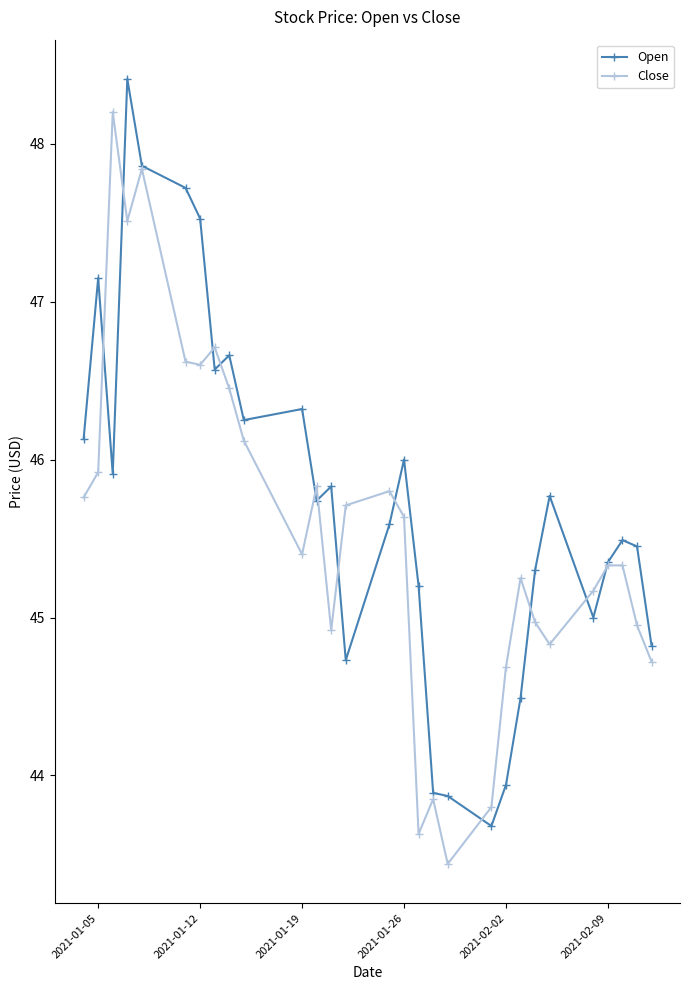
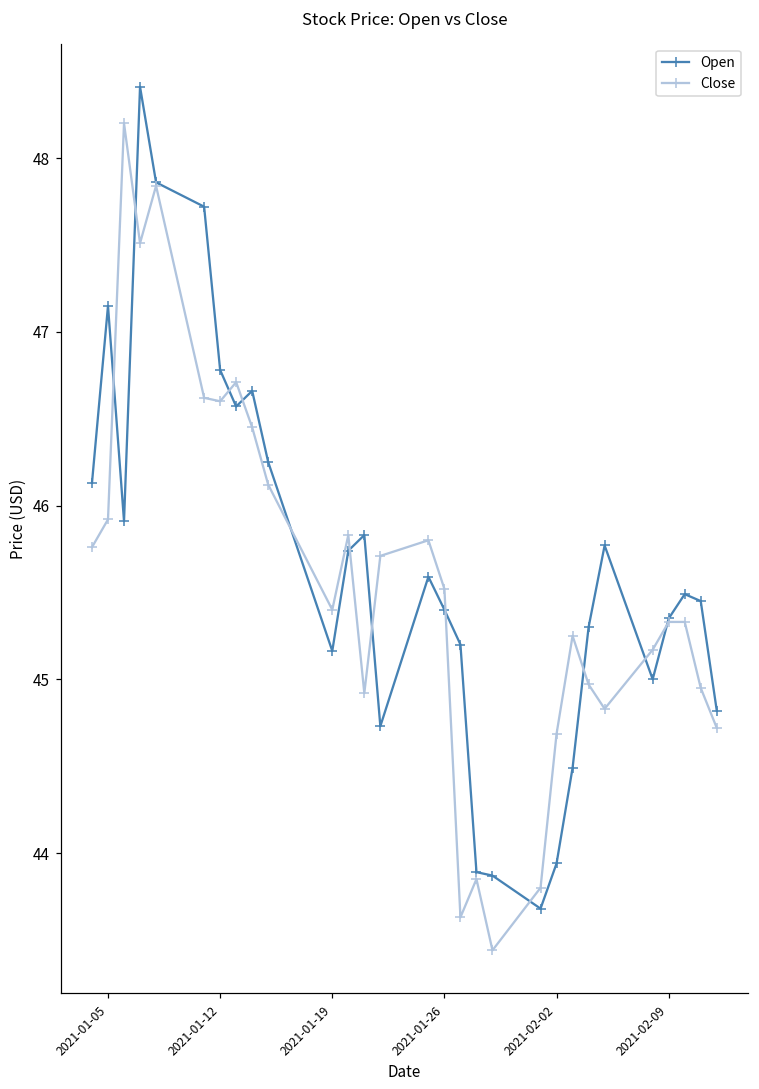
Open, 2021-01-12: 47.53 -> 46.78
Open, 2021-01-19: 46.32 -> 45.16
Open, 2021-01-26: 46.0 -> 45.4
Close, 2021-01-26: 45.64 -> 45.52
